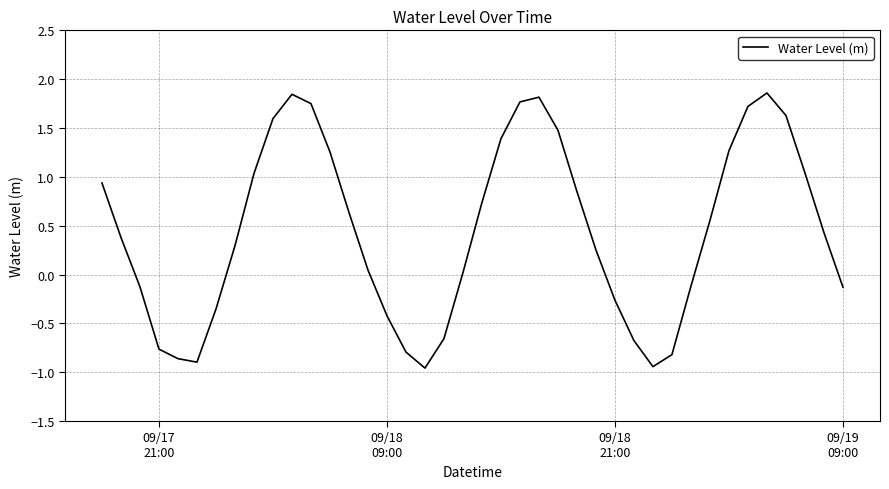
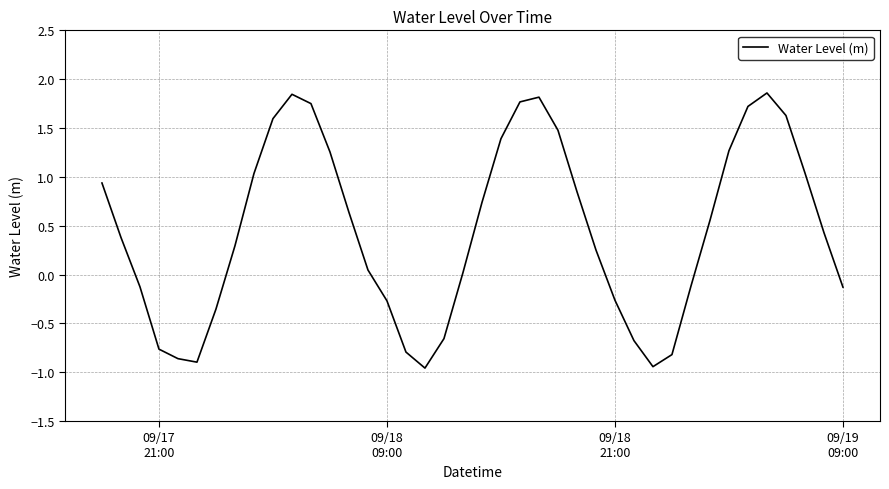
09/18 09:00: -0.4 -> -0.3
